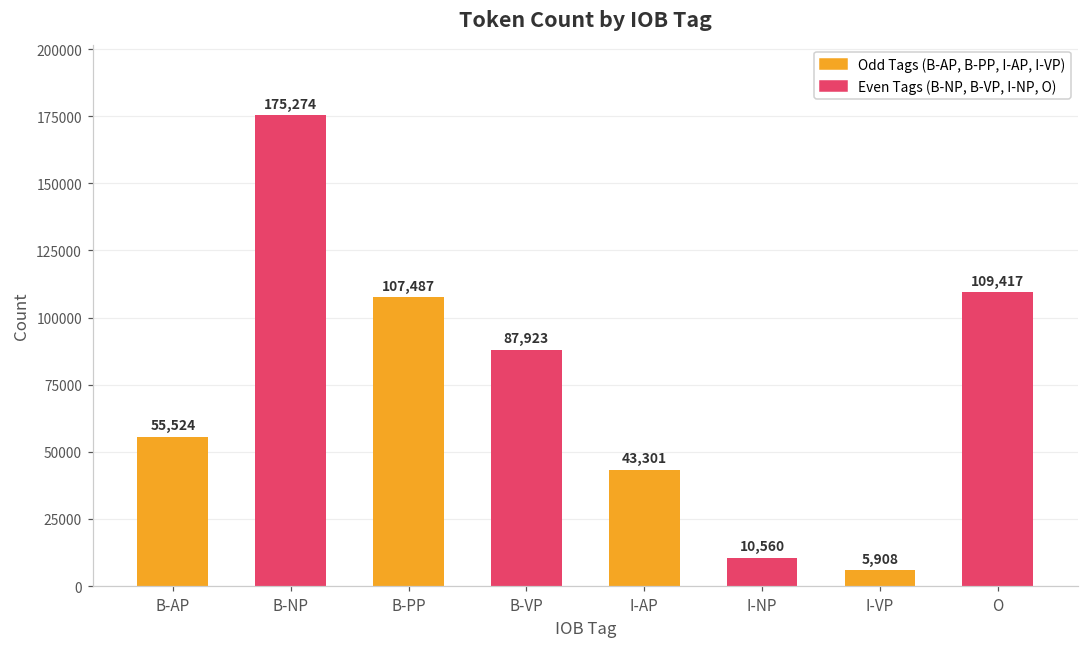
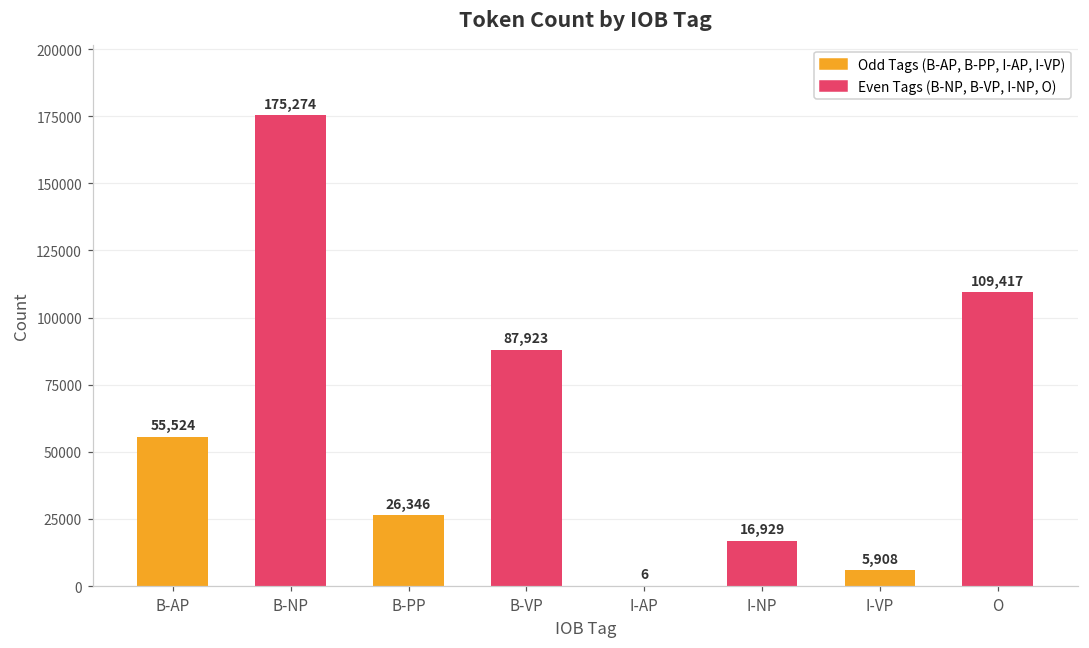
B-PP: 107,487 -> 26,346
I-AP: 43,301 -> 6
I-NP: 10,560 -> 16,929
